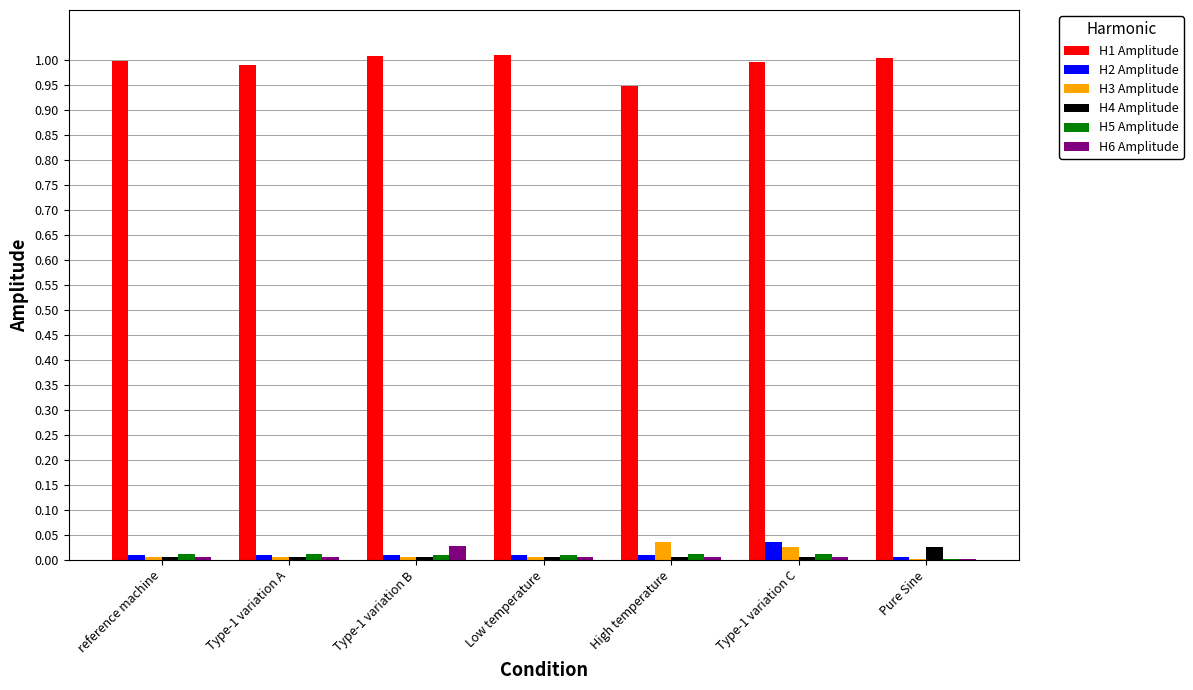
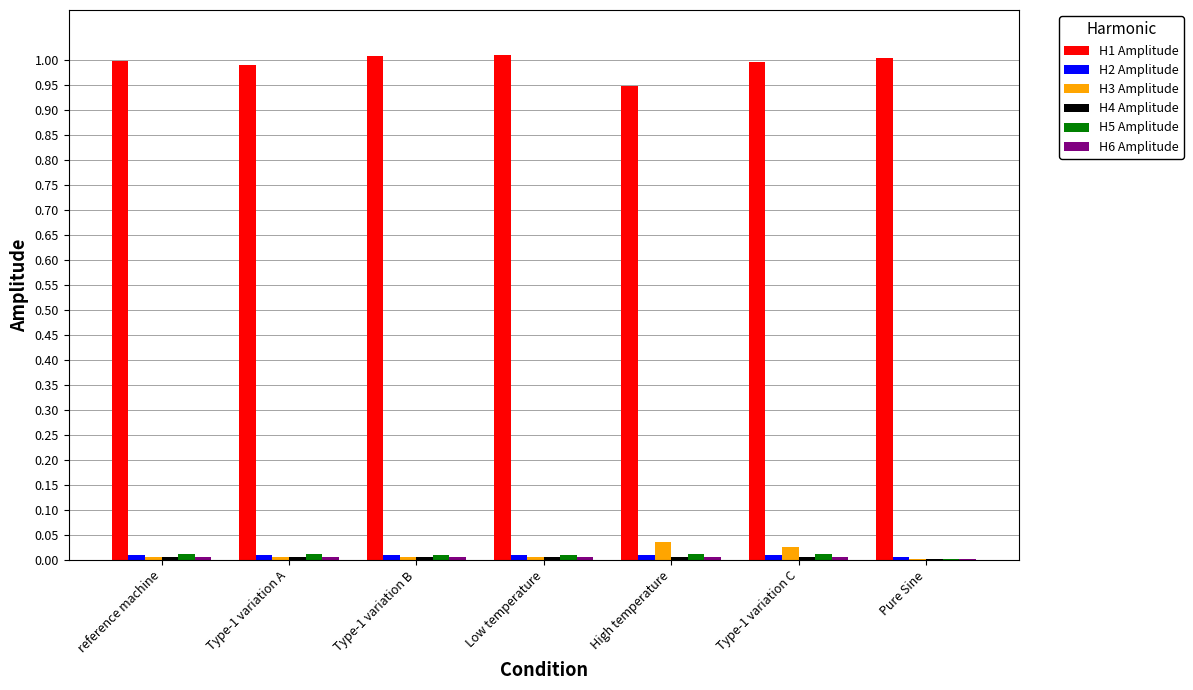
H6 Amplitude, Type-1 variation B: 0.03 -> 0.01
H2 Amplitude, Type-1 variation C: 0.04 -> 0.01
H4 Amplitude, Pure Sine: 0.03 -> 0.00
